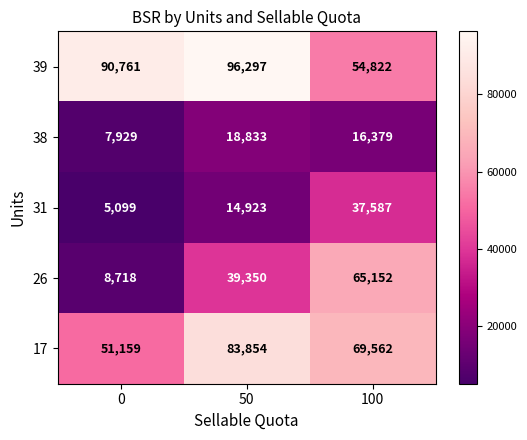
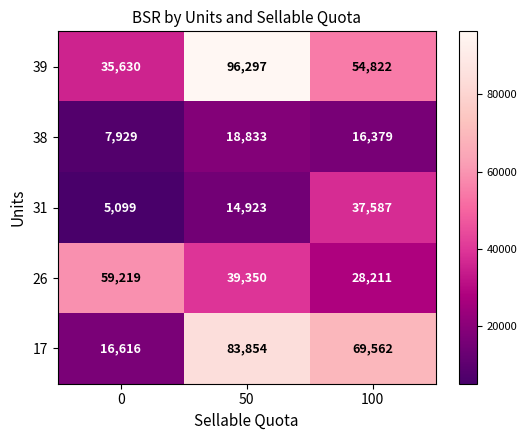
39, 0: 90,761 -> 35,630
26, 0: 8,718 -> 59,219
26, 100: 65,152 -> 28,211
17, 0: 51,159 -> 16,616
